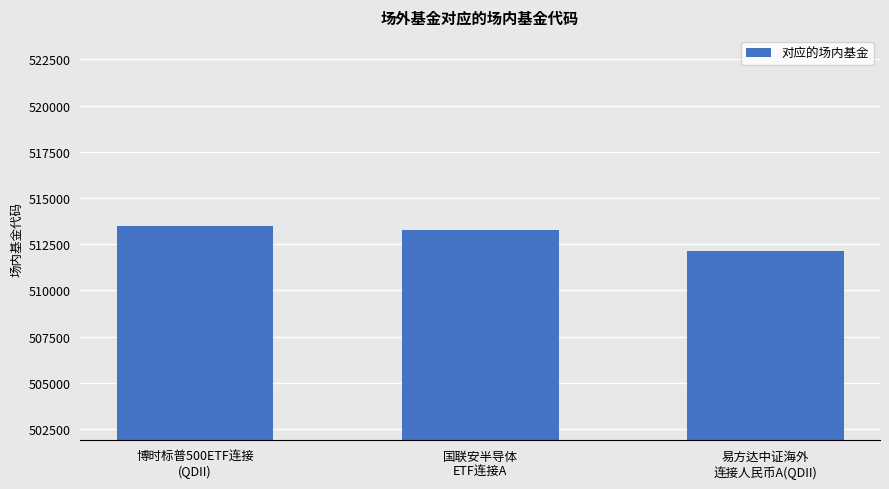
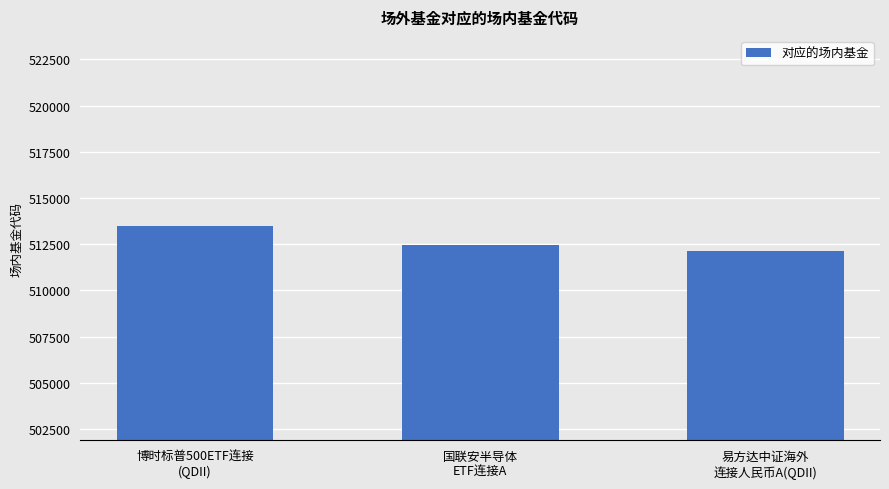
国联安半导体 ETF连接A: 513200 -> 512500
